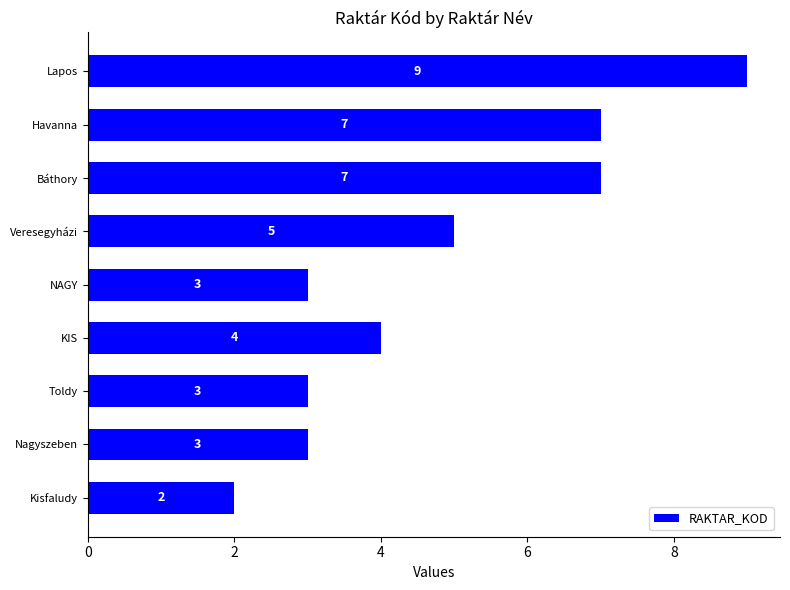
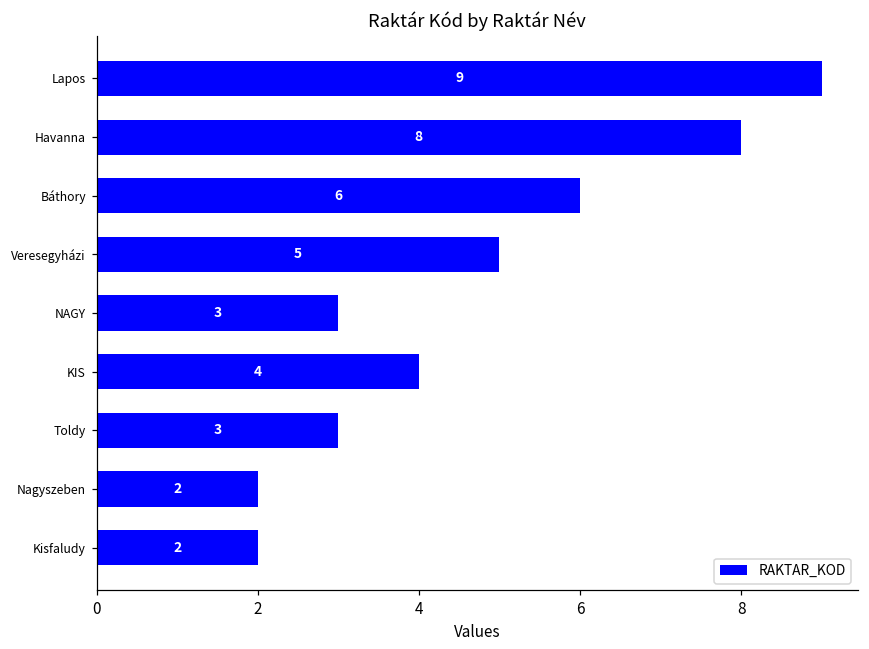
Havanna: 7 -> 8
Báthory: 7 -> 6
Nagyszeben: 3 -> 2
